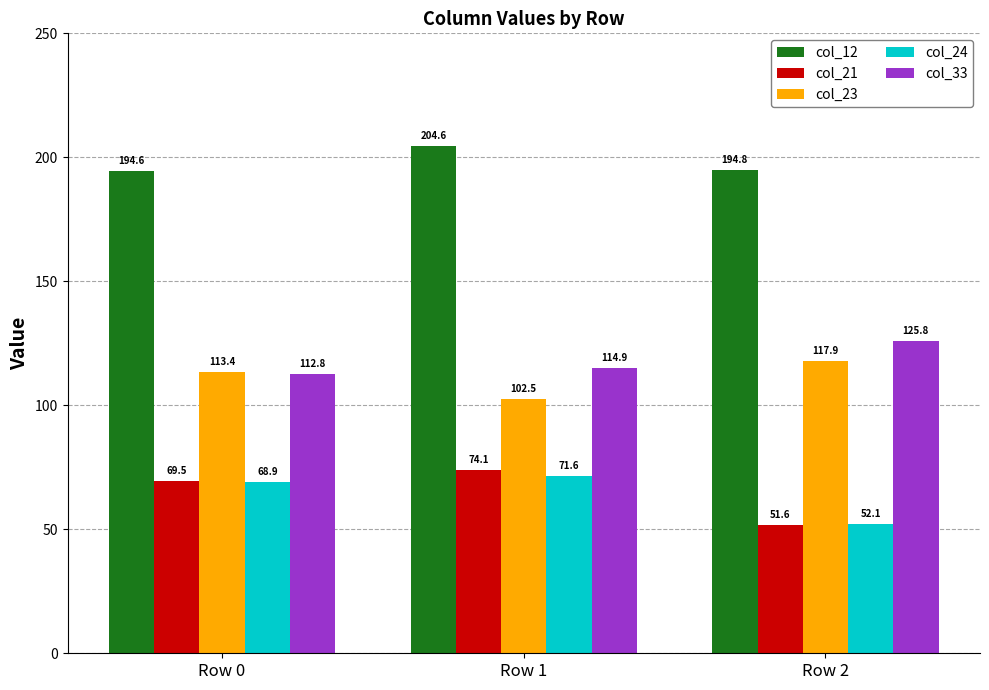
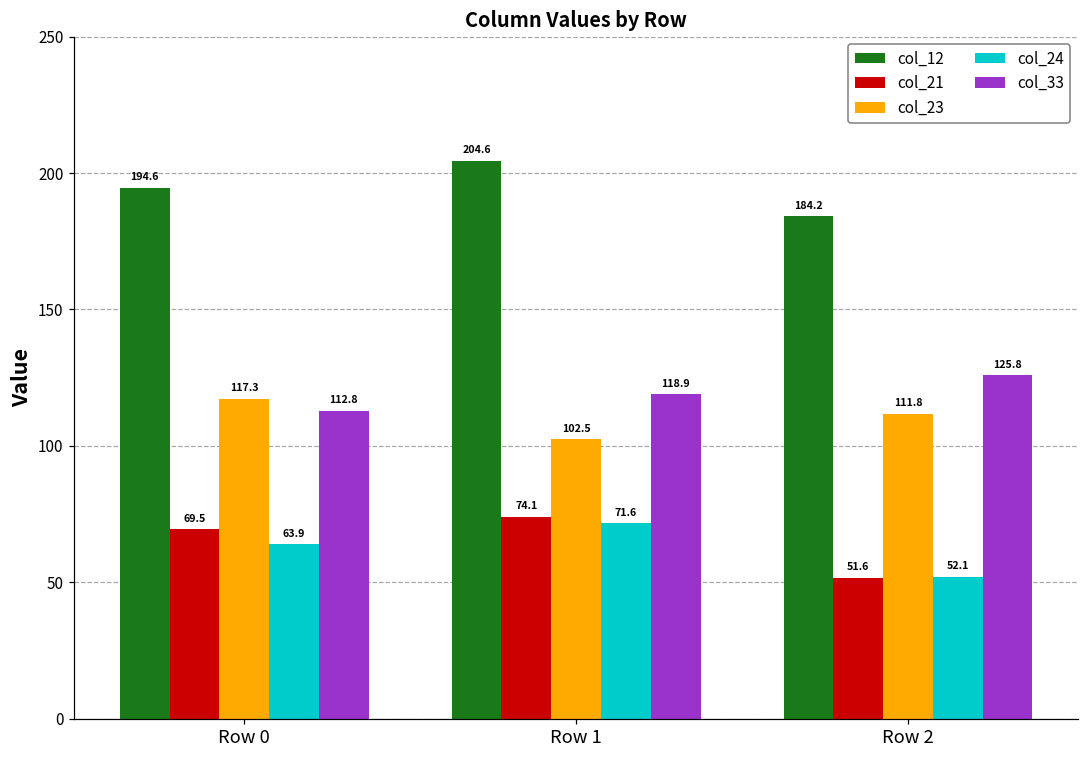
col_23, Row 0: 113.4 -> 117.3
col_24, Row 0: 68.9 -> 63.9
col_33, Row 1: 114.9 -> 118.9
col_12, Row 2: 194.8 -> 184.2
col_23, Row 2: 117.9 -> 111.8
